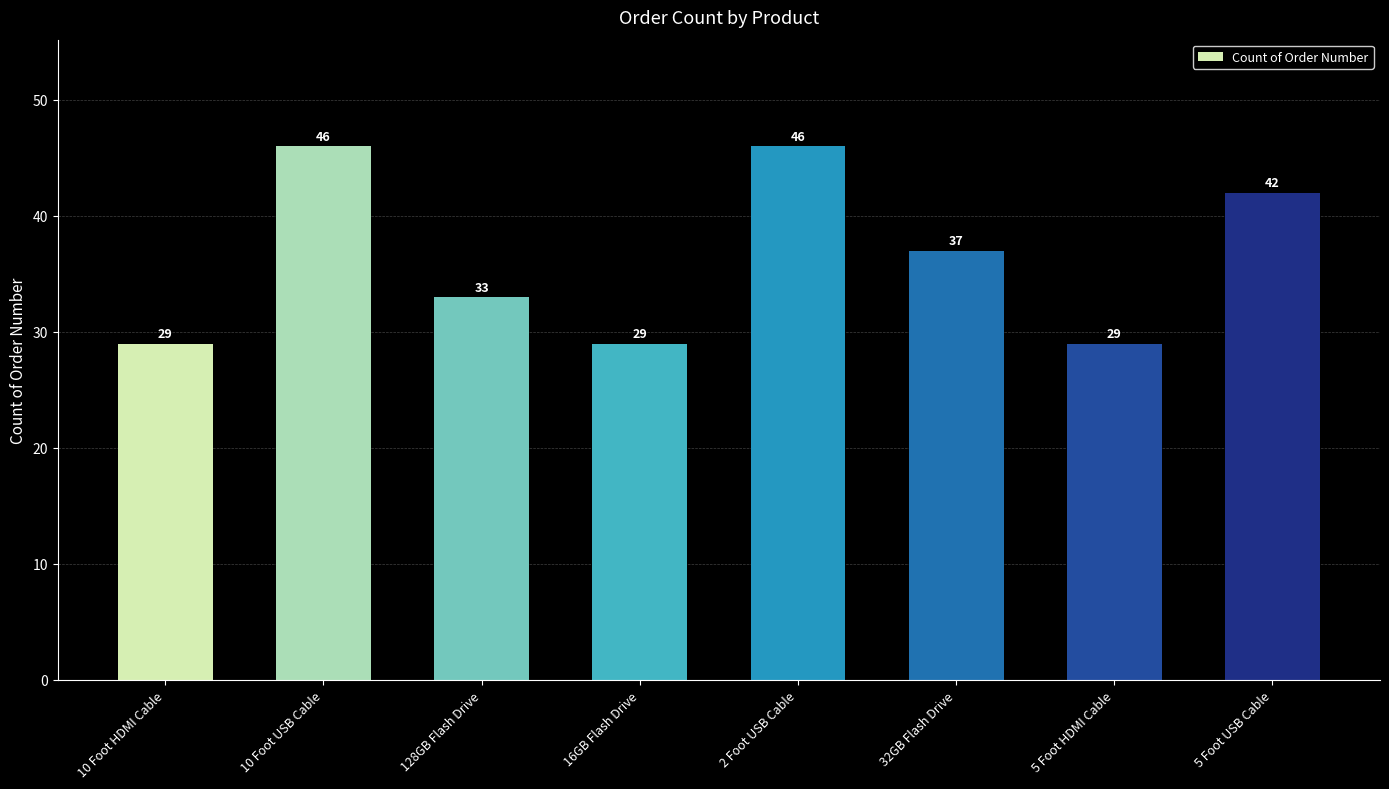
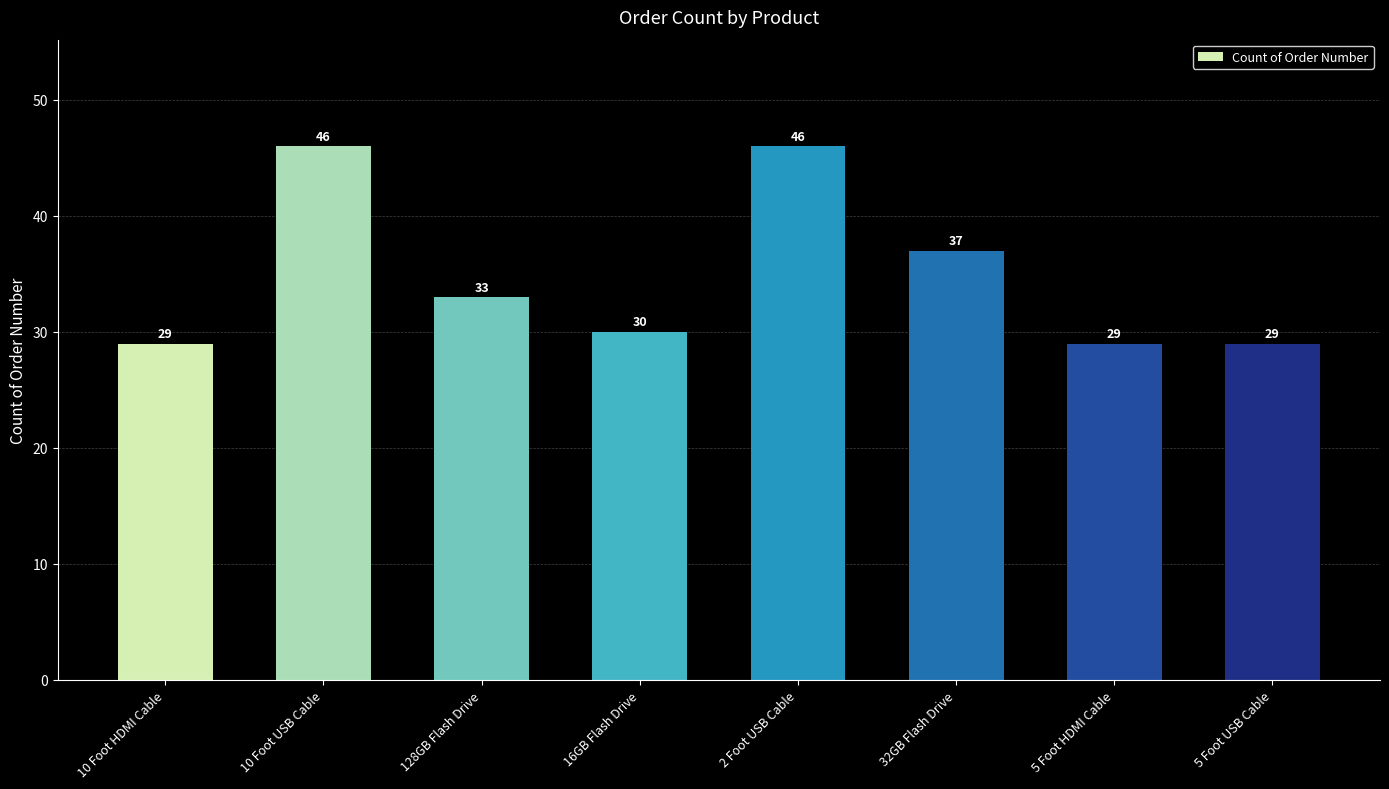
16GB Flash Drive: 29 -> 30
5 Foot USB Cable: 42 -> 29
